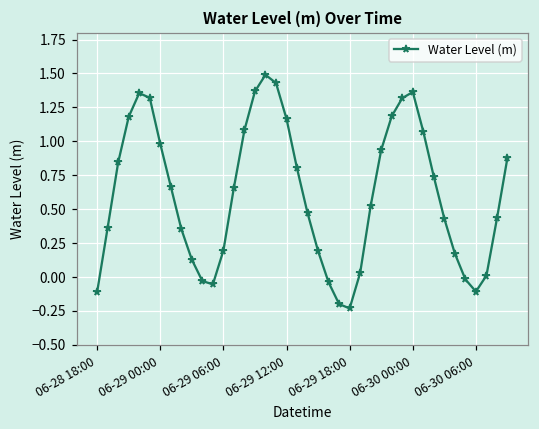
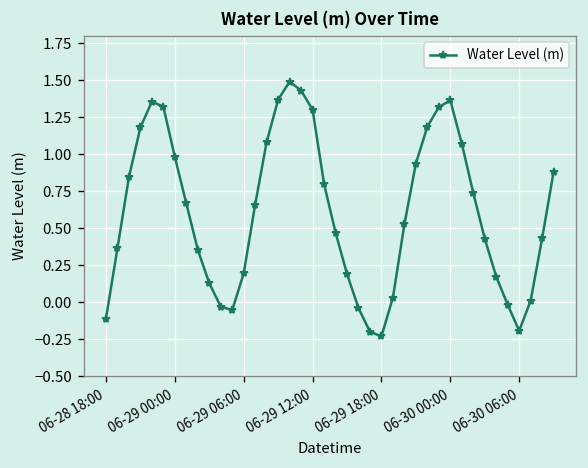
06-29 12:00: 1.17 -> 1.30
06-30 06:00: -0.11 -> -0.19
